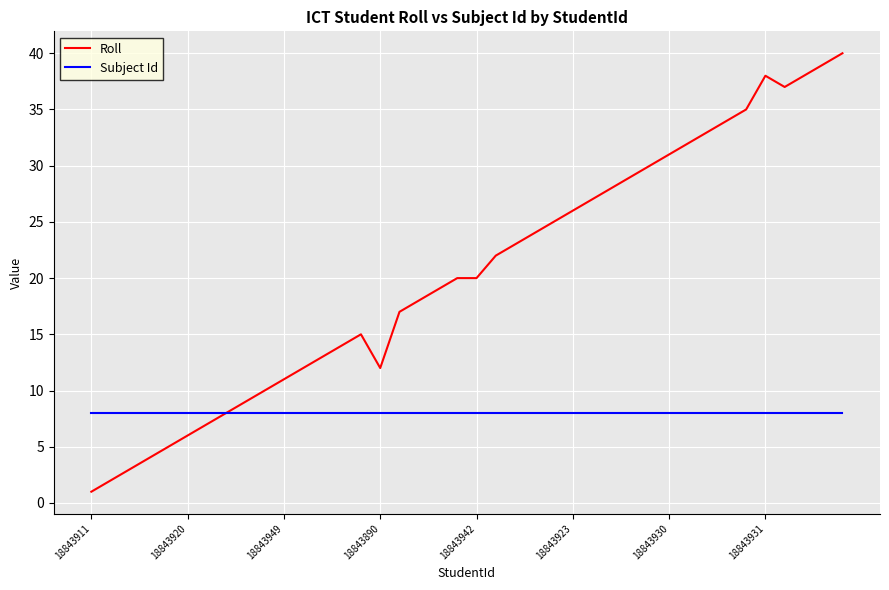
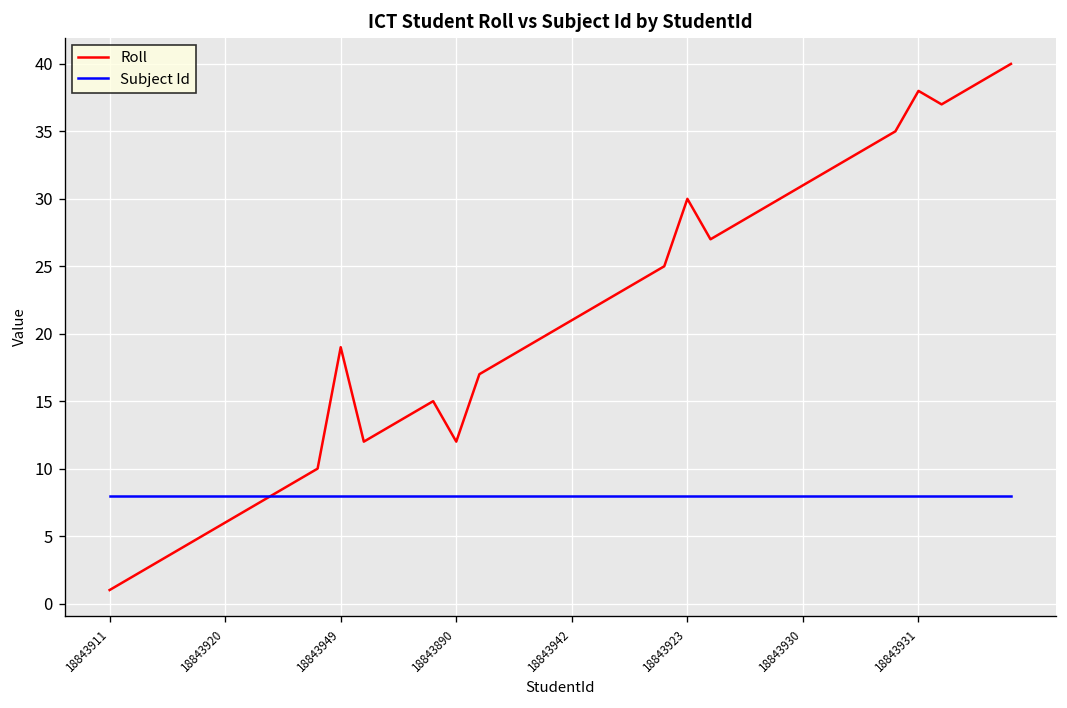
Roll, 18843949: 11 -> 19
Roll, 18843942: 20 -> 21
Roll, 18843923: 26 -> 30
